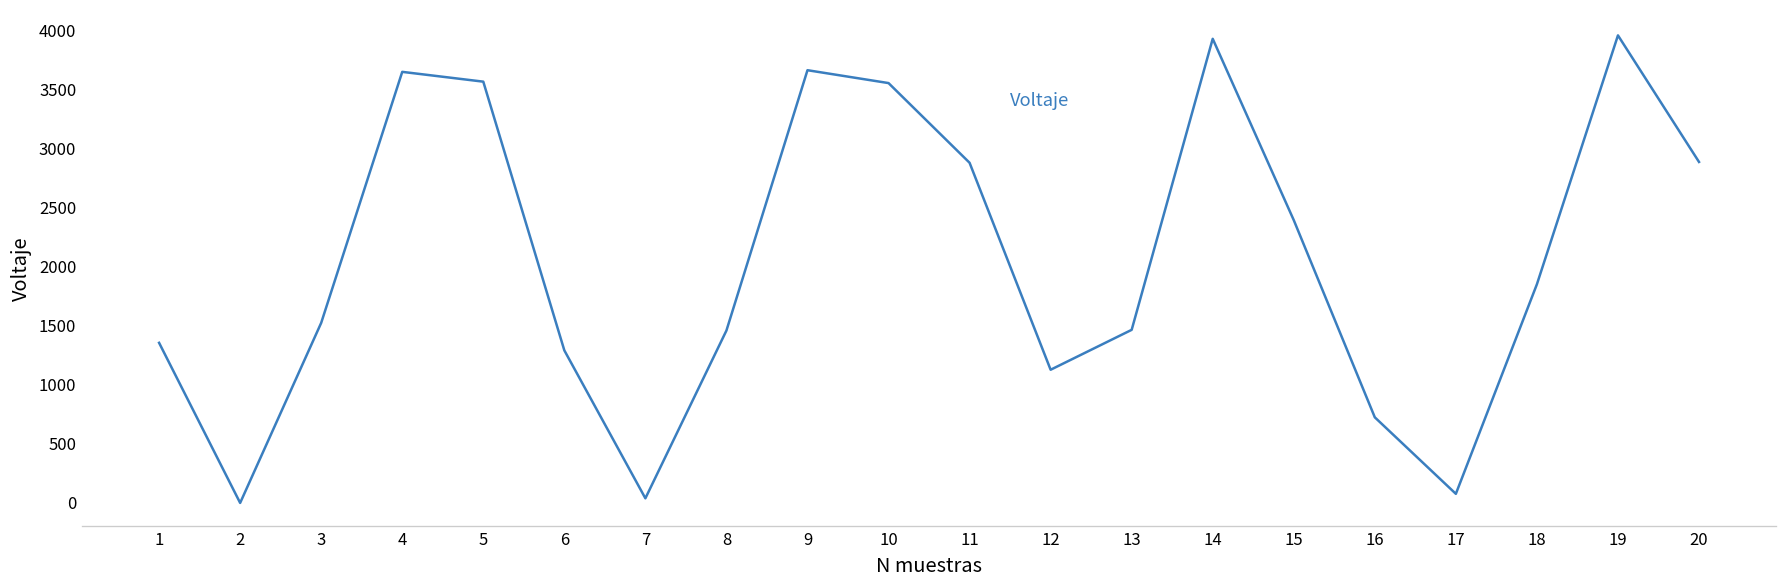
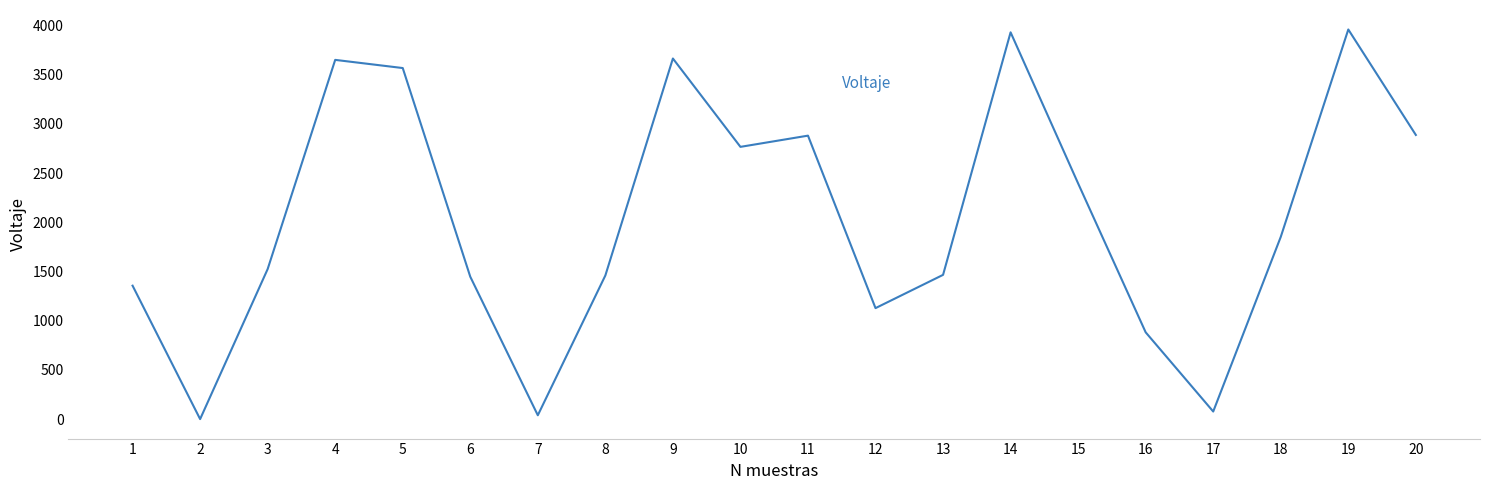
6: 1300 -> 1400
10: 3600 -> 2800
16: 700 -> 900
